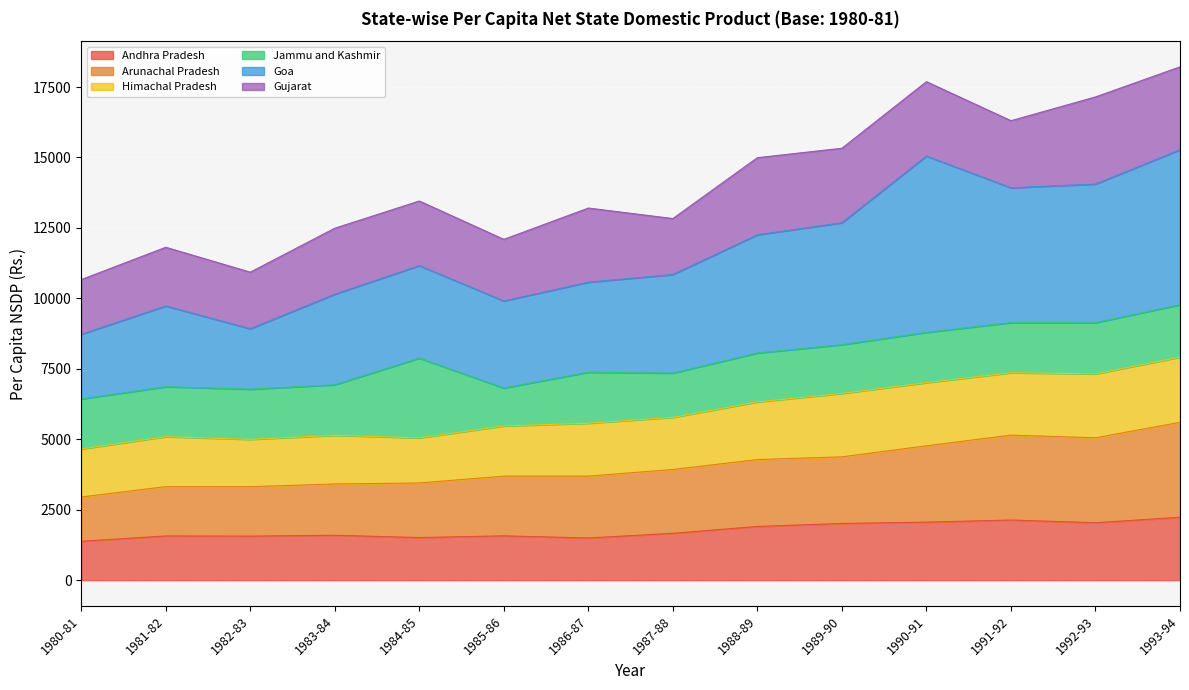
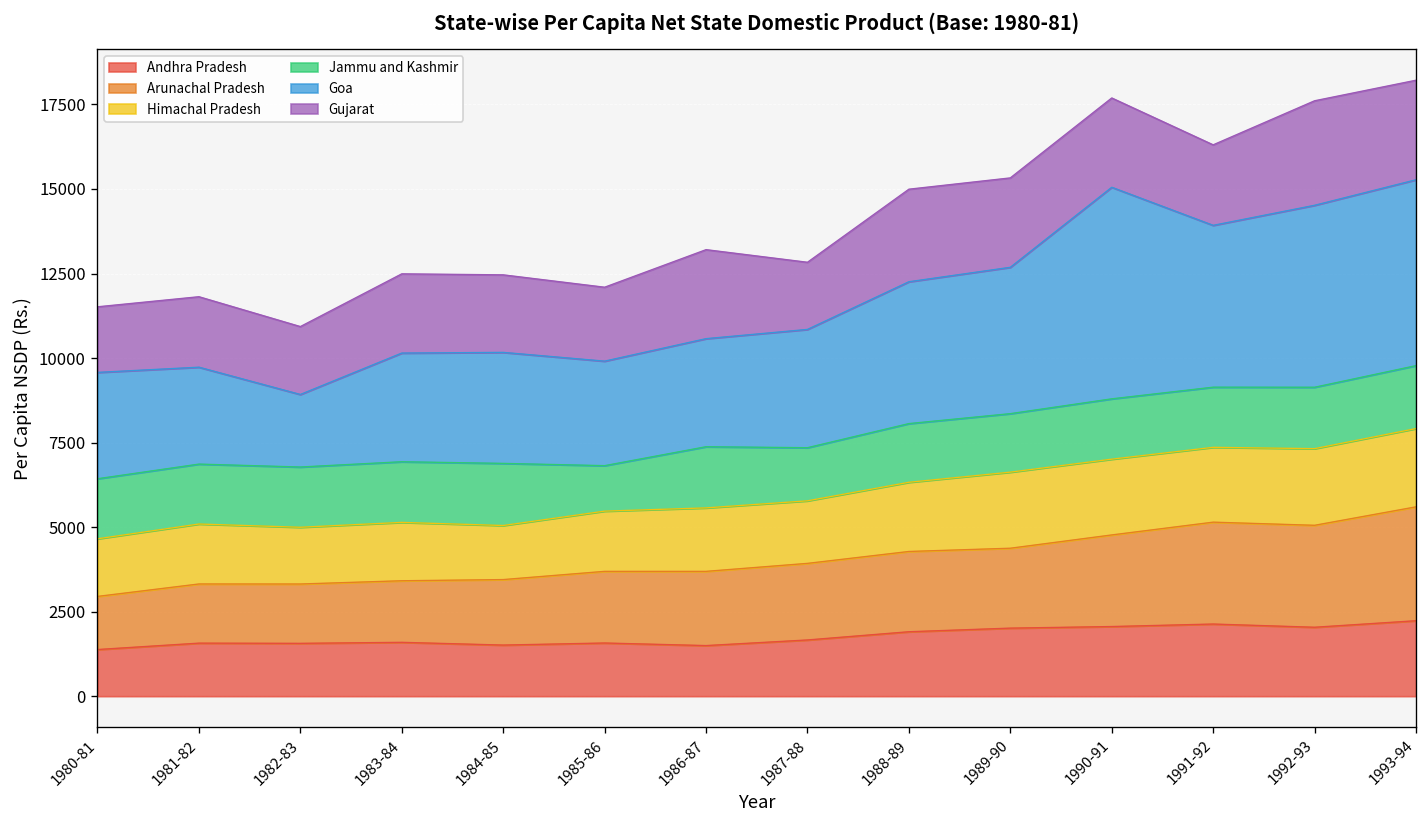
Goa, 1980-81: 2300 -> 3100
Jammu and Kashmir, 1984-85: 2800 -> 1800
Goa, 1992-93: 4900 -> 5400
